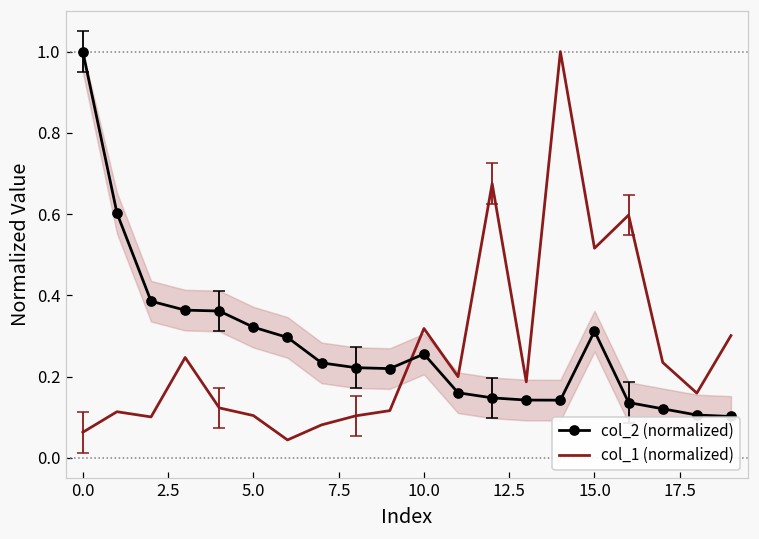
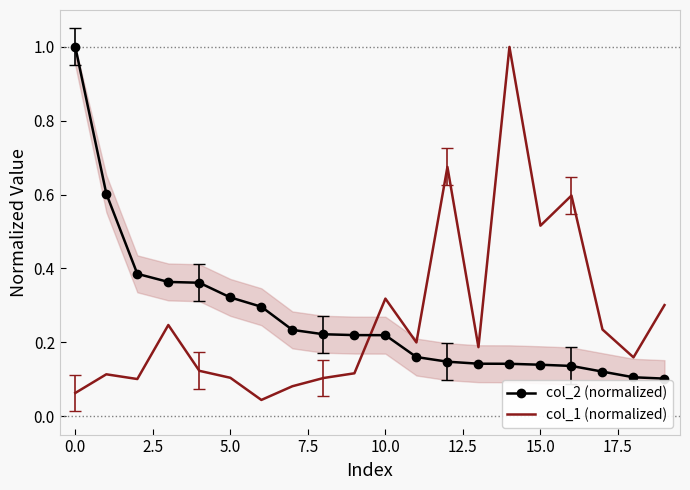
col_2 (normalized), 10.0: 0.26 -> 0.22
col_2 (normalized), 15.0: 0.31 -> 0.14
